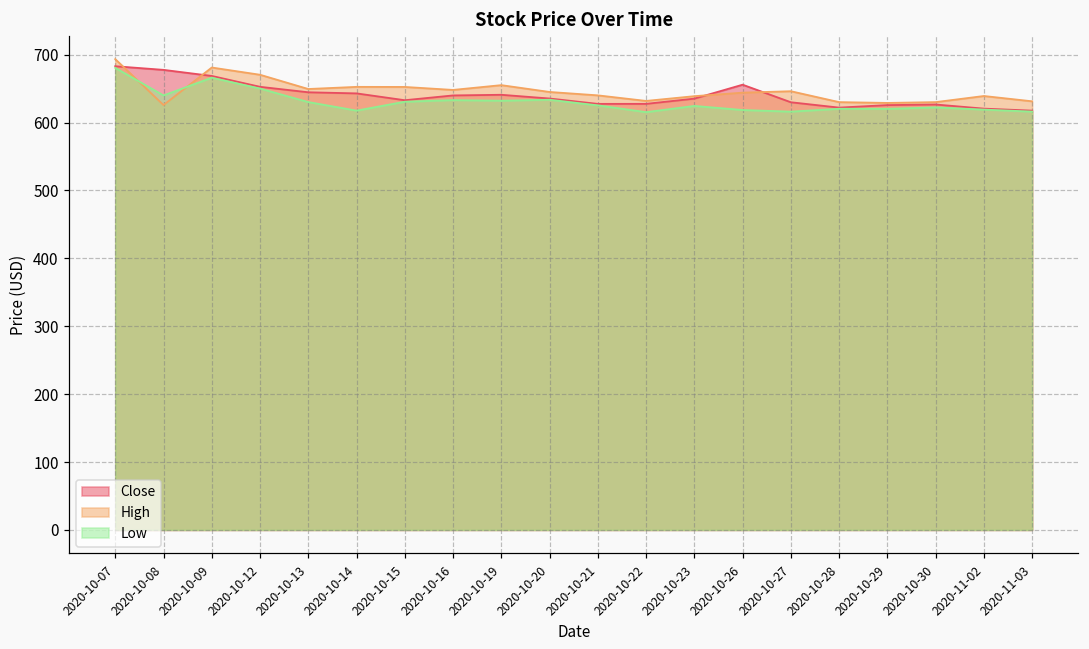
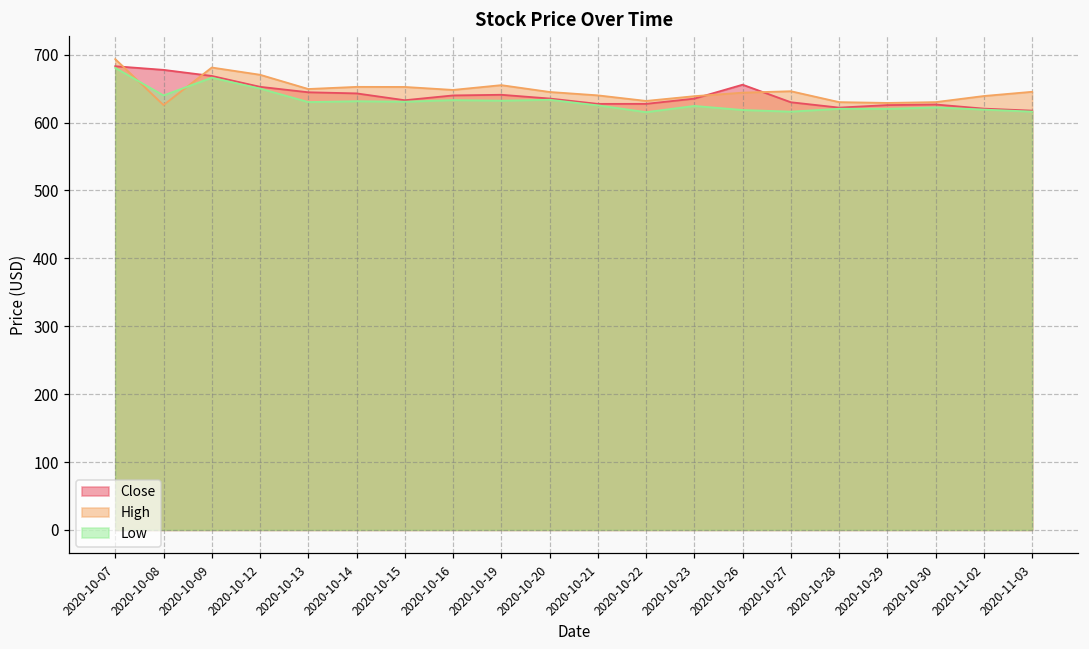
Low, 2020-10-14: 620 -> 630
High, 2020-11-03: 630 -> 650
